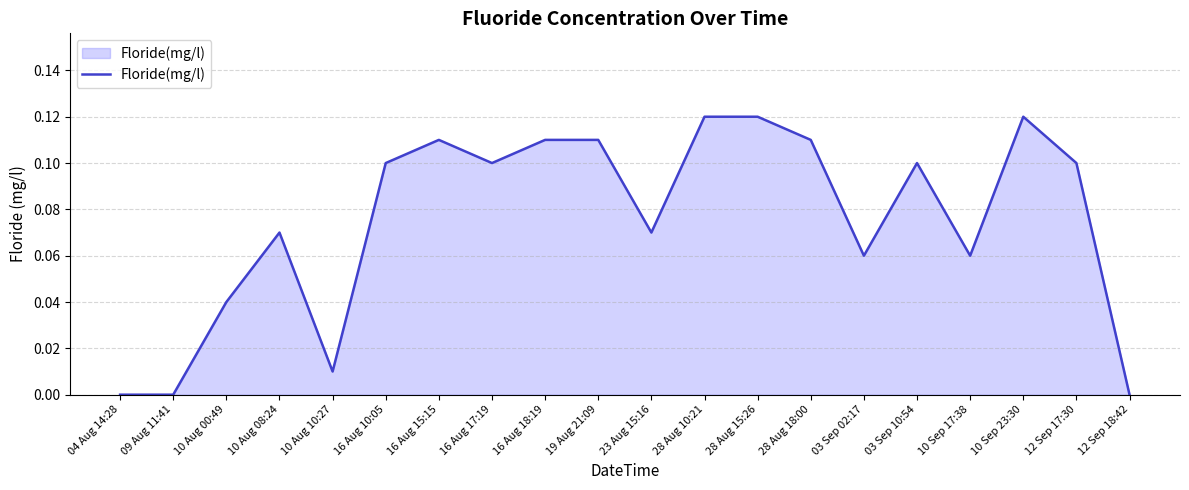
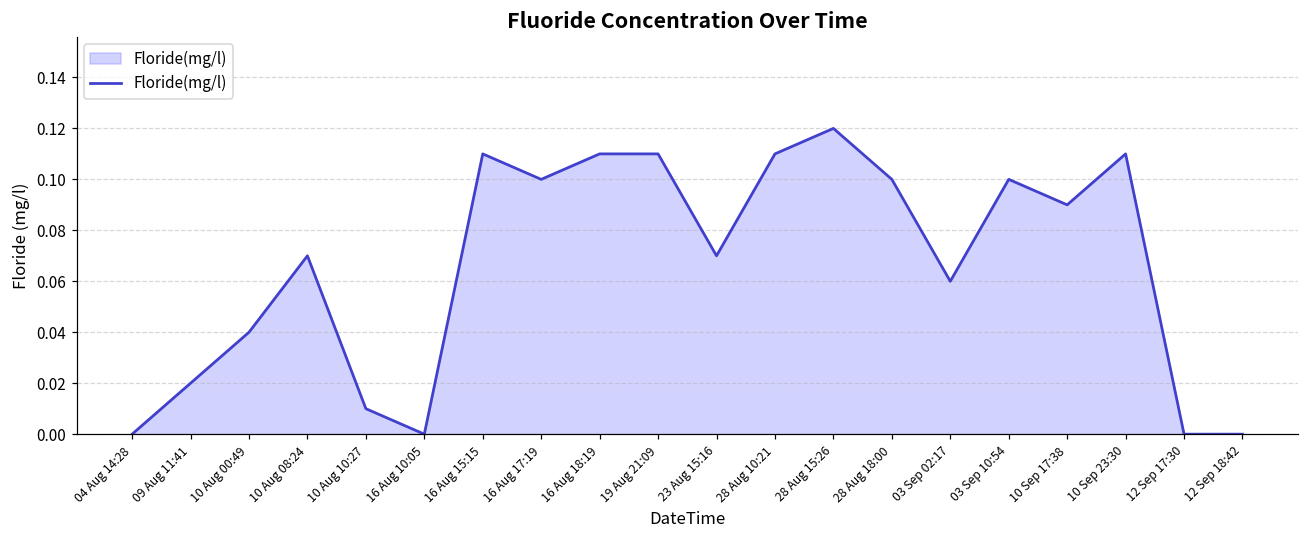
09 Aug 11:41: 0.00 -> 0.02
16 Aug 10:05: 0.1 -> 0.0
28 Aug 10:21: 0.12 -> 0.11
28 Aug 18:00: 0.11 -> 0.10
10 Sep 17:38: 0.06 -> 0.09
10 Sep 23:30: 0.12 -> 0.11
12 Sep 17:30: 0.1 -> 0.0
